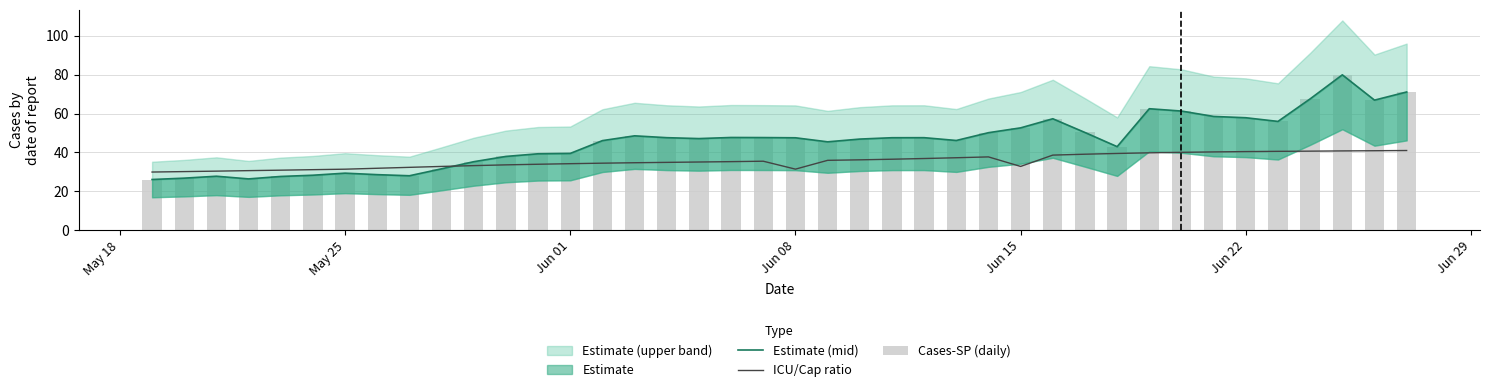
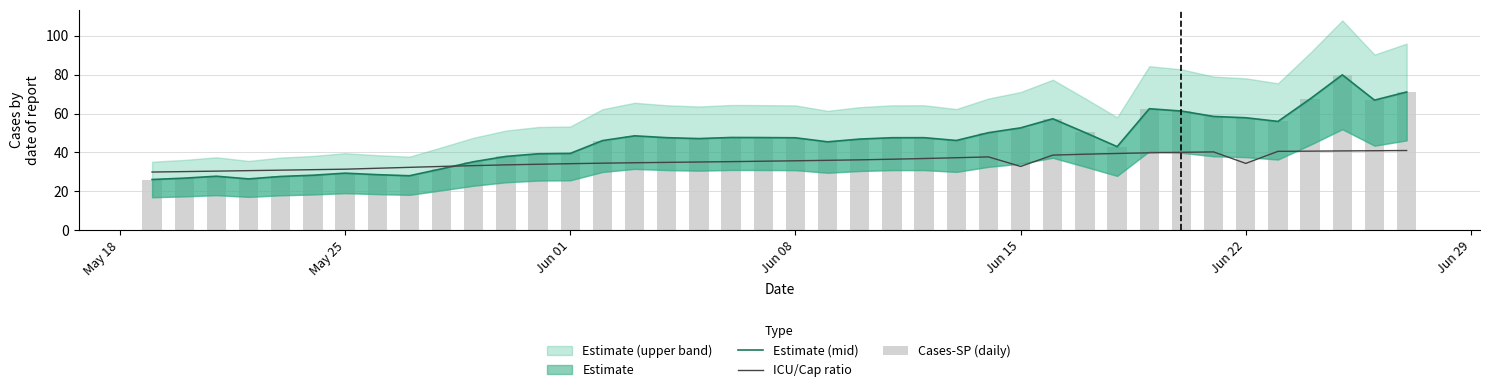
ICU/Cap ratio, Jun 08: 31 -> 36
ICU/Cap ratio, Jun 22: 40 -> 34
